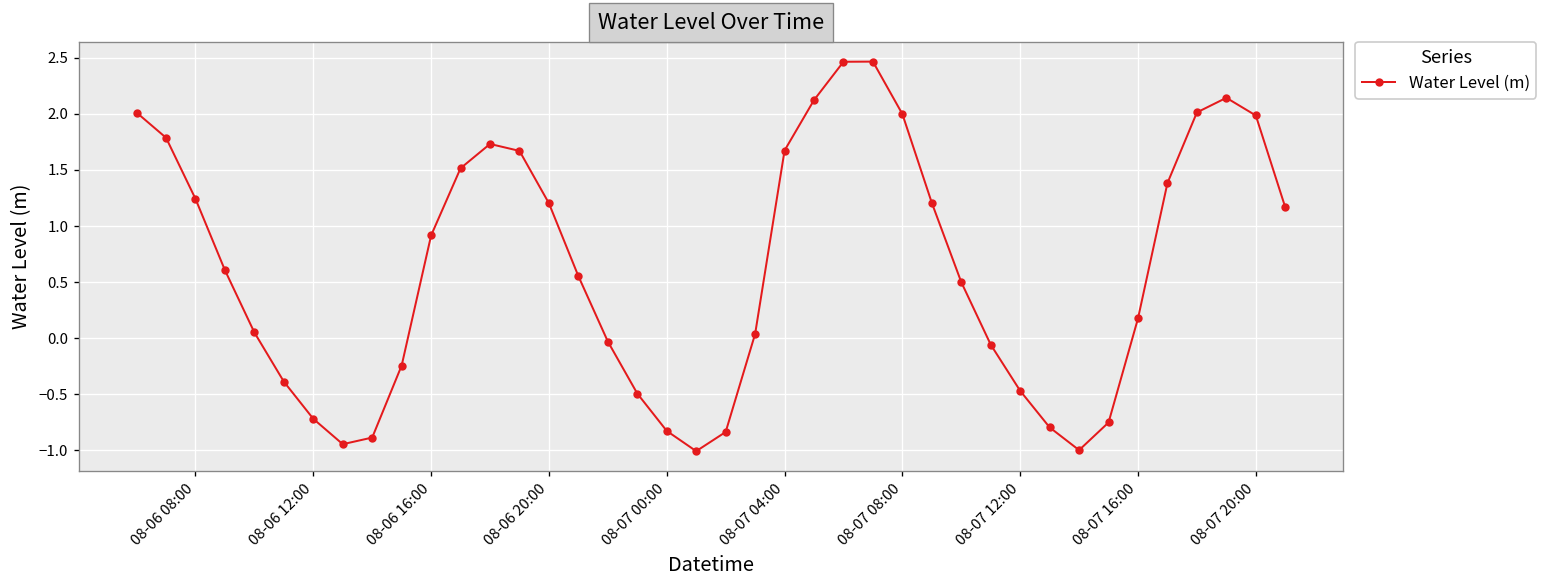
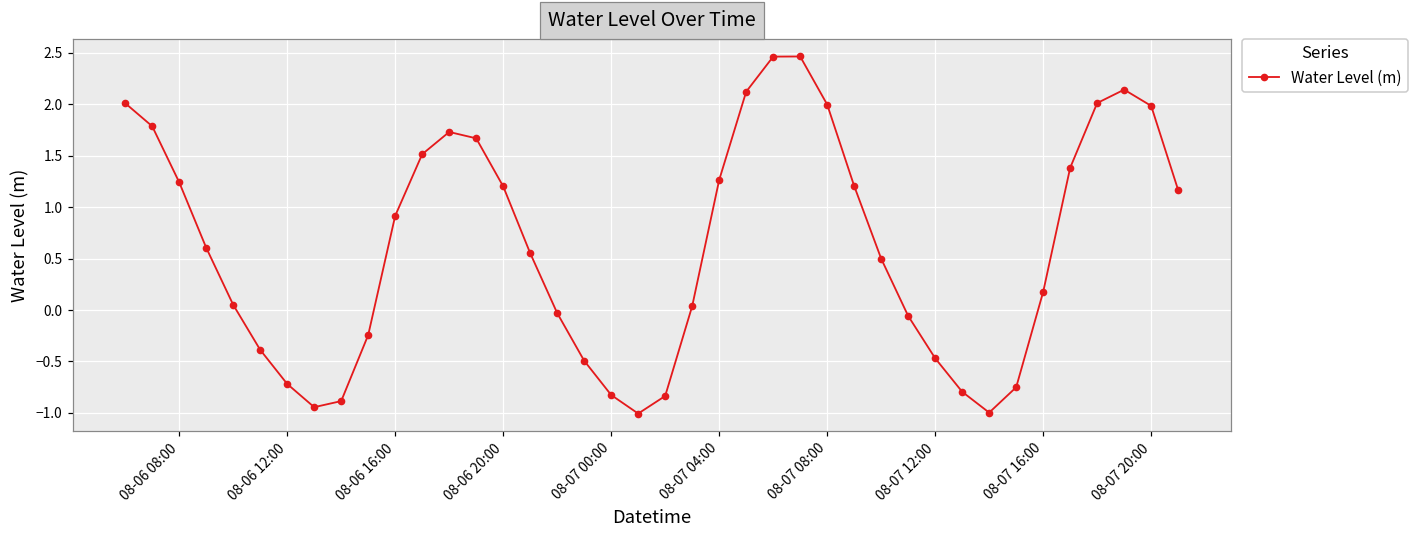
08-07 04:00: 1.7 -> 1.3
